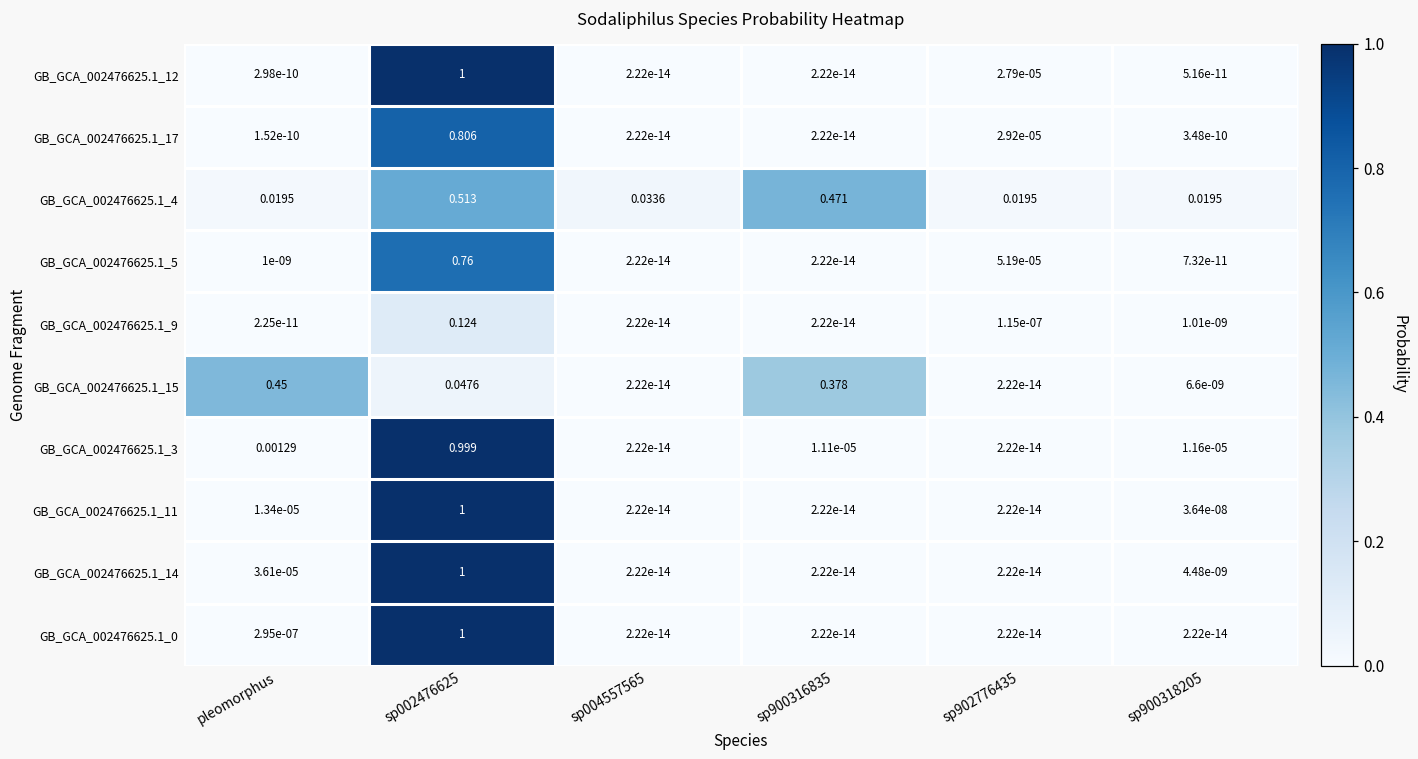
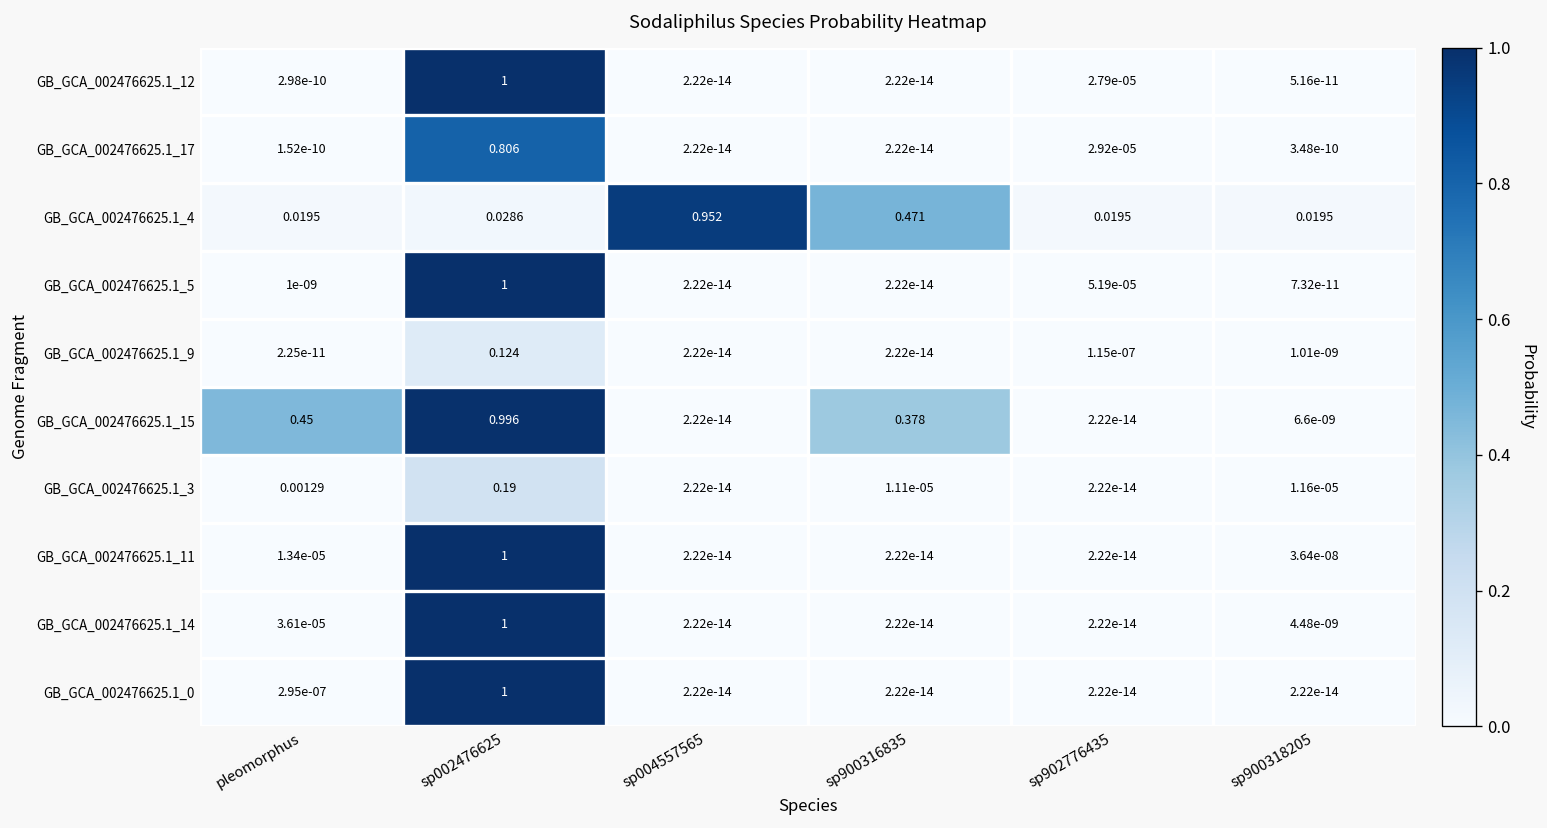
GB_GCA_002476625.1_4, sp002476625: 0.513 -> 0.0286
GB_GCA_002476625.1_4, sp004557565: 0.0336 -> 0.952
GB_GCA_002476625.1_5, sp002476625: 0.76 -> 1
GB_GCA_002476625.1_15, sp002476625: 0.0476 -> 0.996
GB_GCA_002476625.1_3, sp002476625: 0.999 -> 0.19
